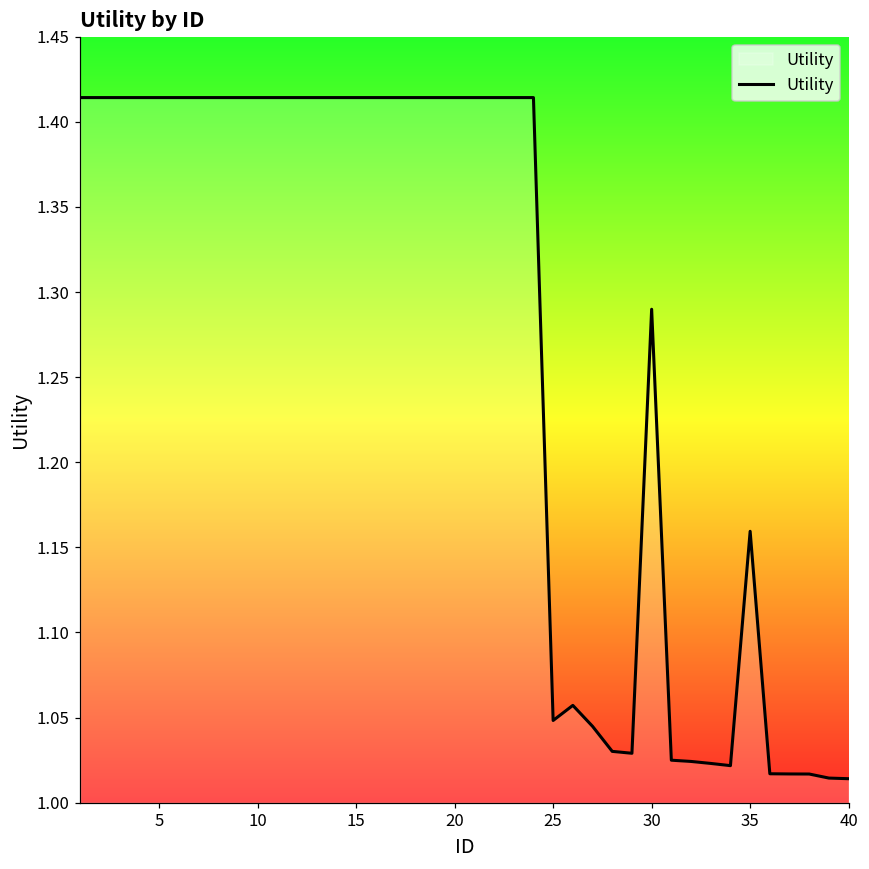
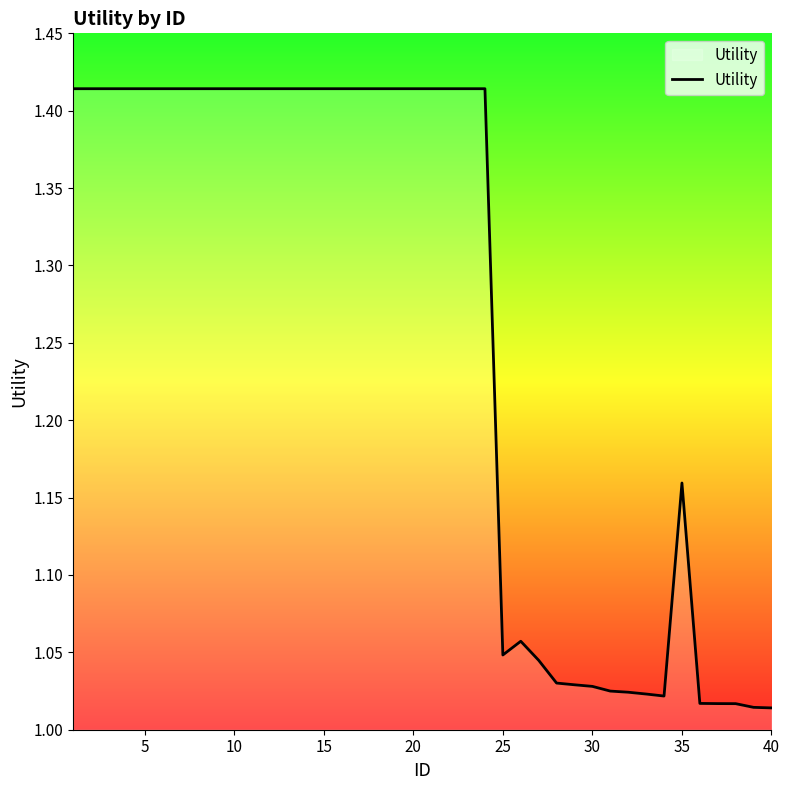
30: 1.290 -> 1.028
